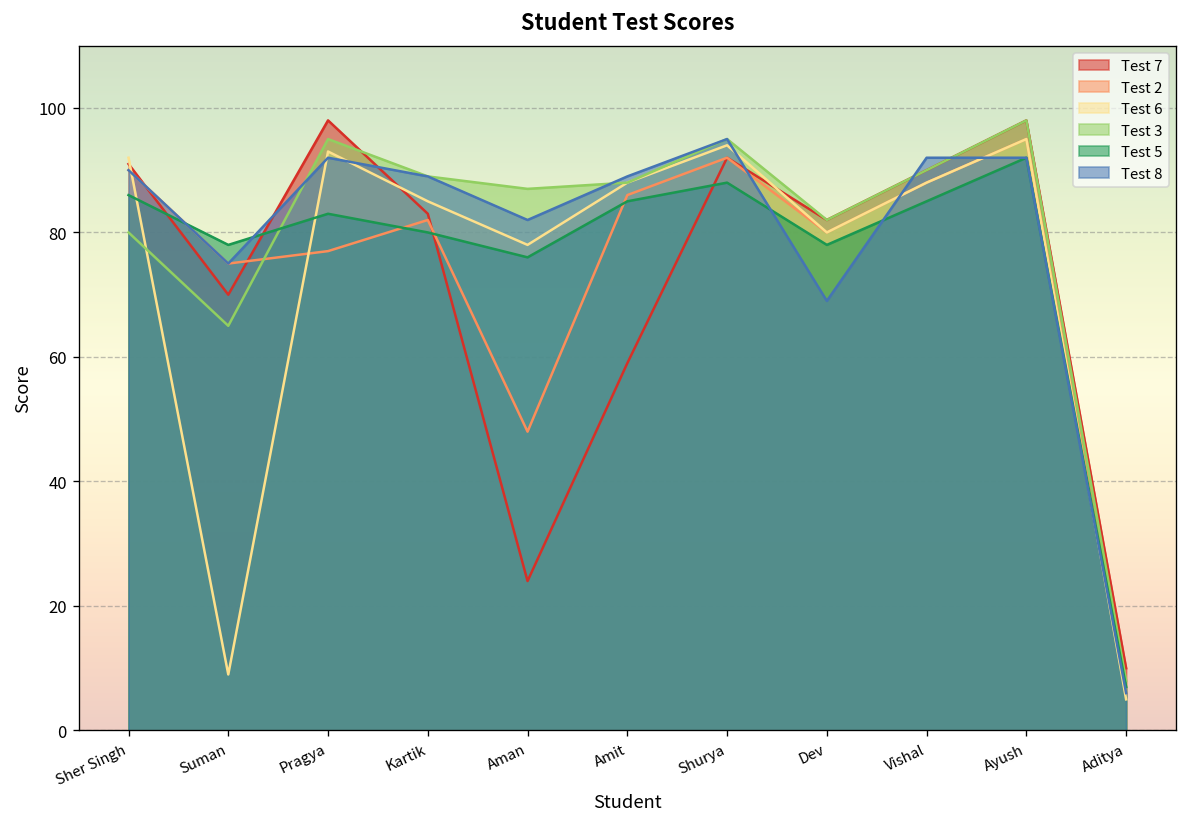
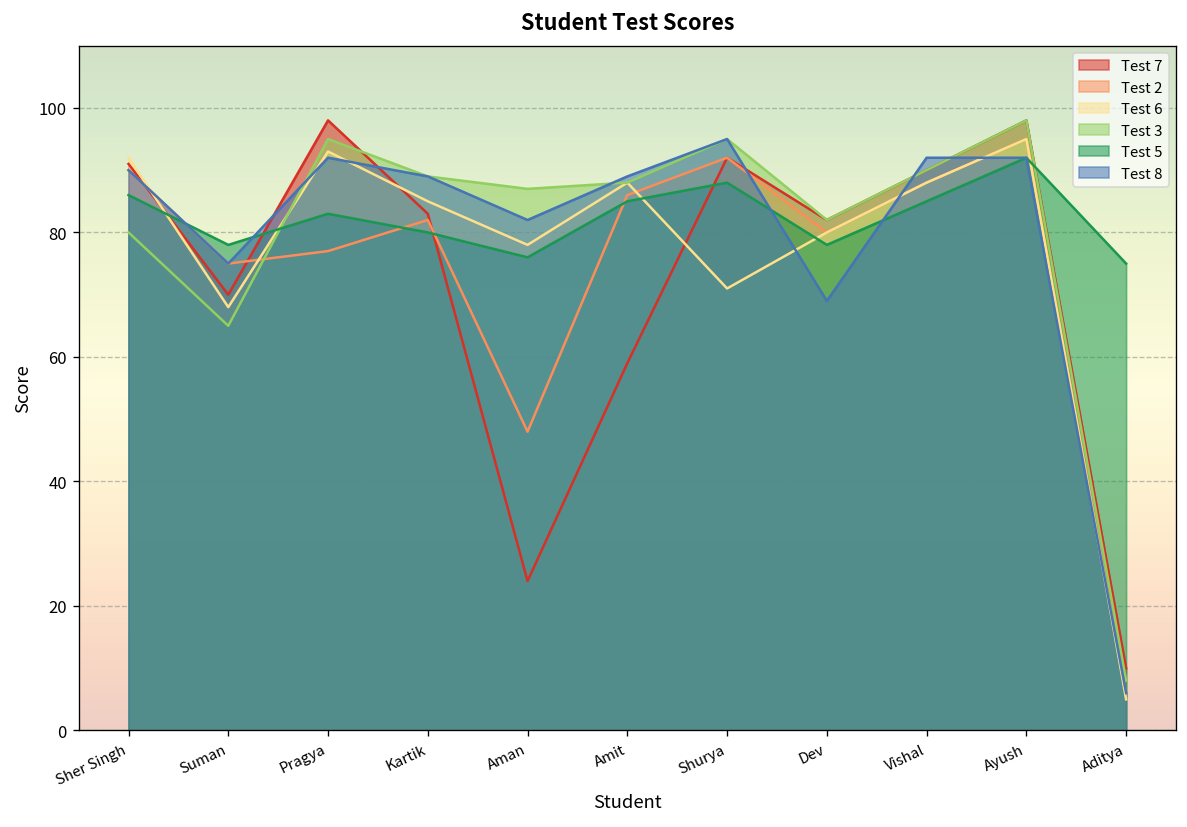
Test 6, Suman: 9 -> 68
Test 6, Shurya: 94 -> 71
Test 5, Aditya: 7 -> 75
